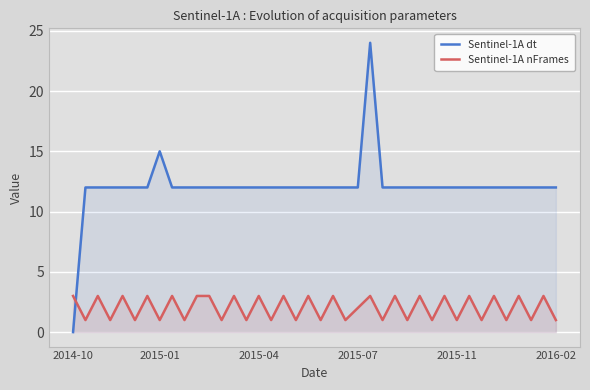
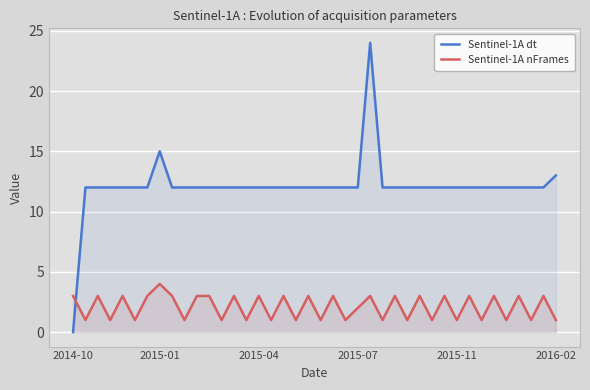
Sentinel-1A nFrames, 2015-01: 1 -> 4
Sentinel-1A dt, 2016-02: 12 -> 13
